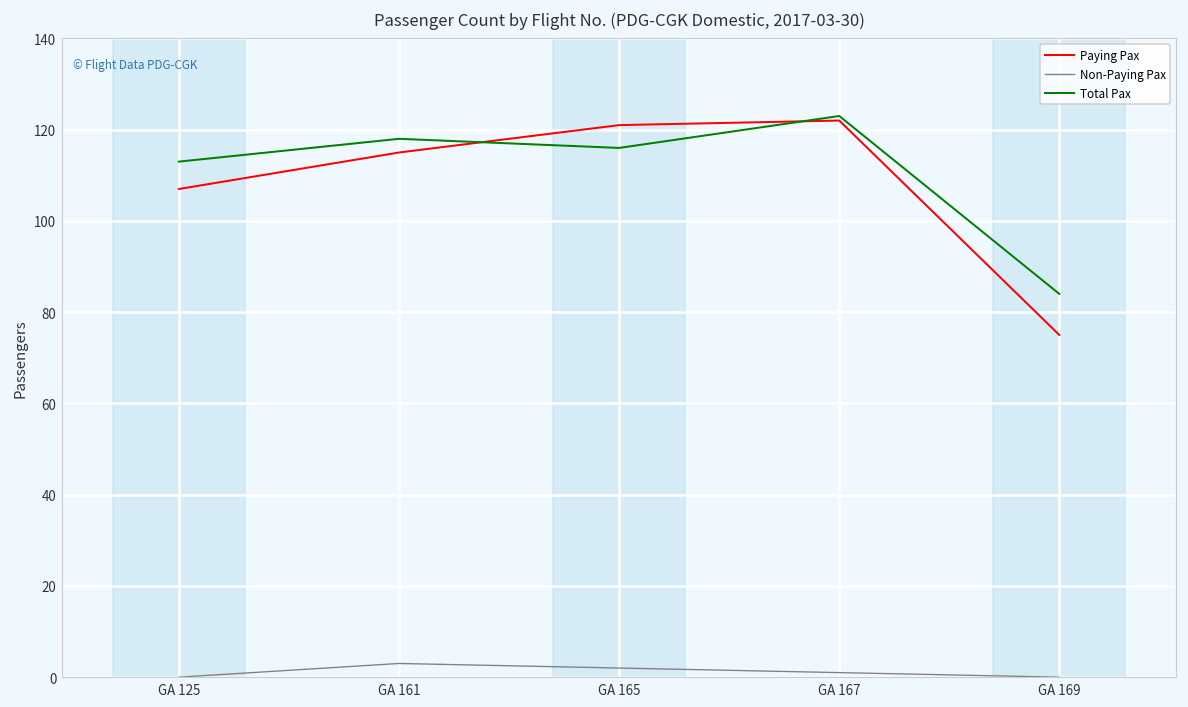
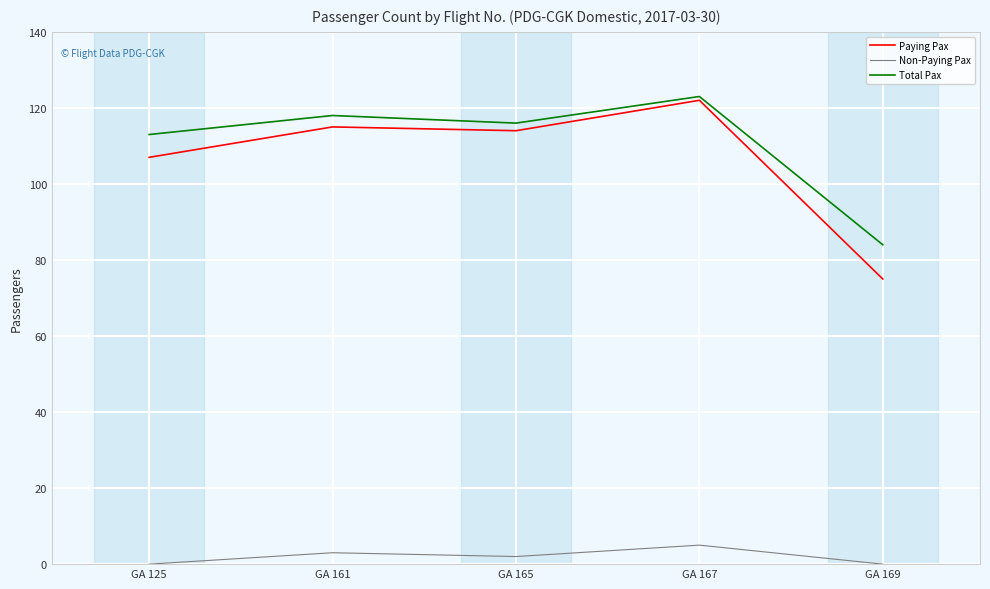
Paying Pax, GA 165: 121 -> 114
Non-Paying Pax, GA 167: 1 -> 5
